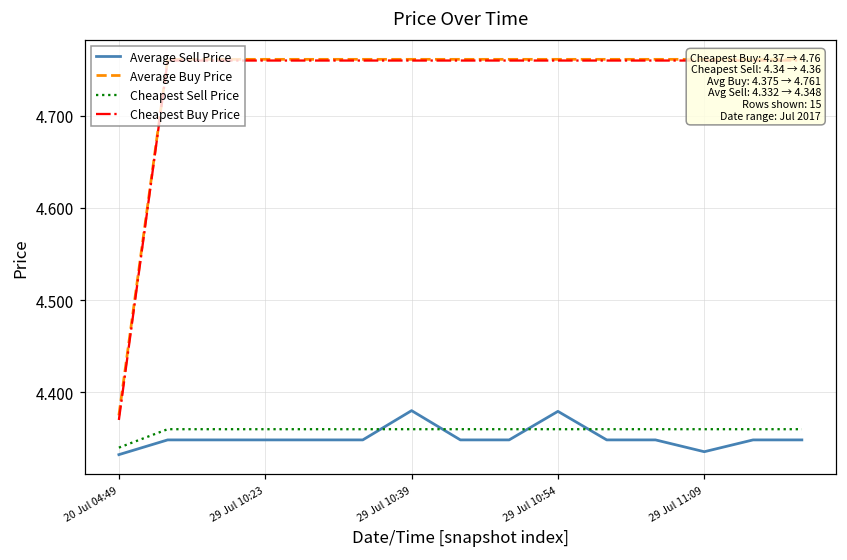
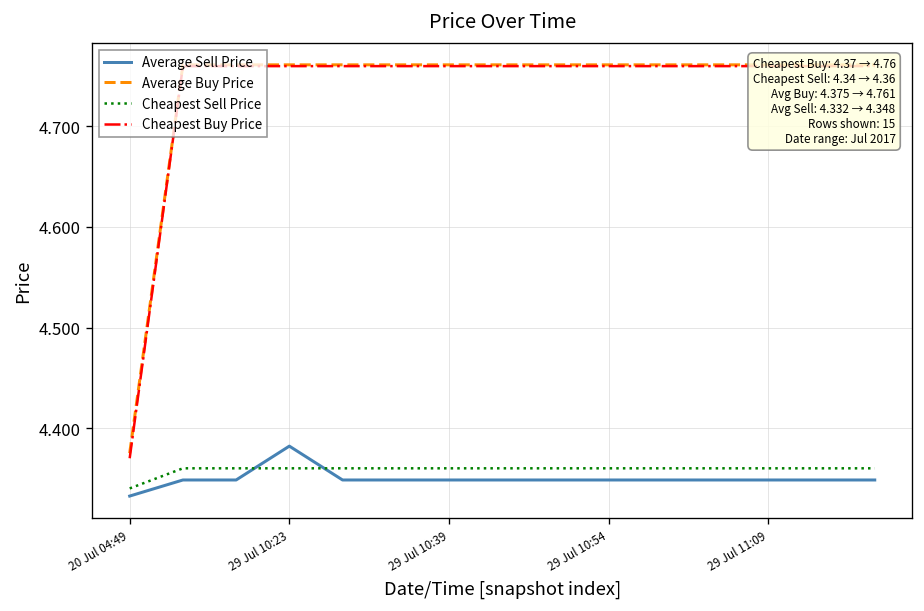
Average Sell Price, 29 Jul 10:23: 4.35 -> 4.38
Average Sell Price, 29 Jul 10:39: 4.38 -> 4.35
Average Sell Price, 29 Jul 10:54: 4.38 -> 4.35
Average Sell Price, 29 Jul 11:09: 4.34 -> 4.35
